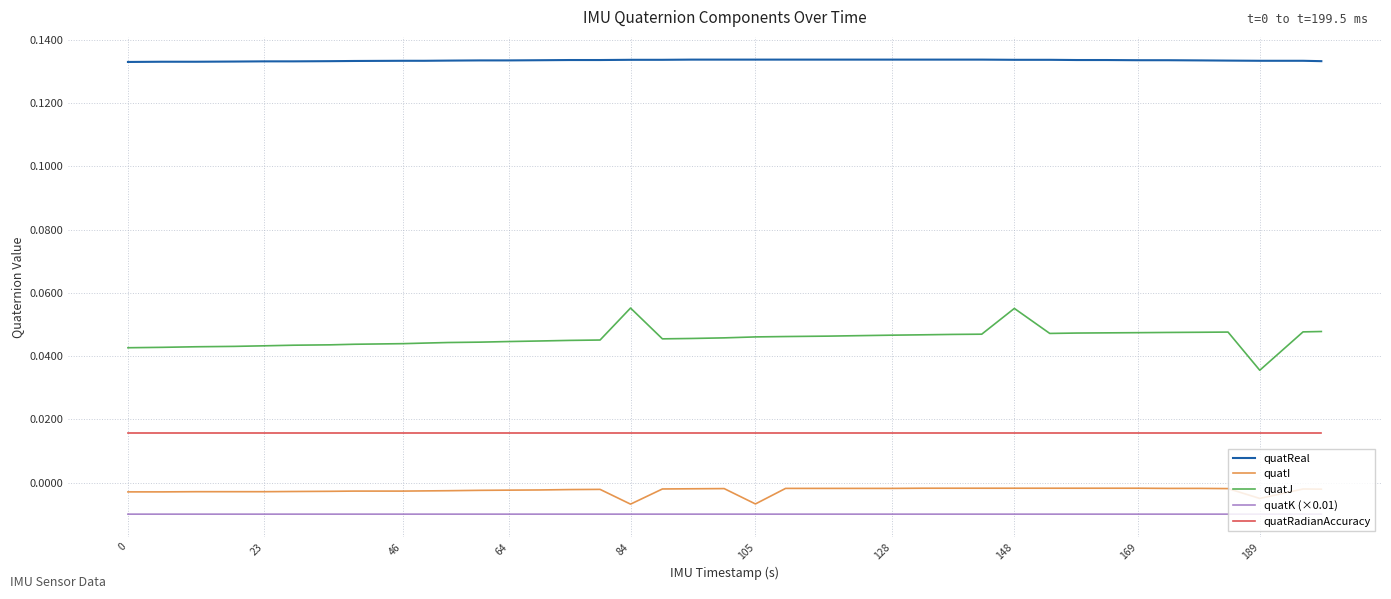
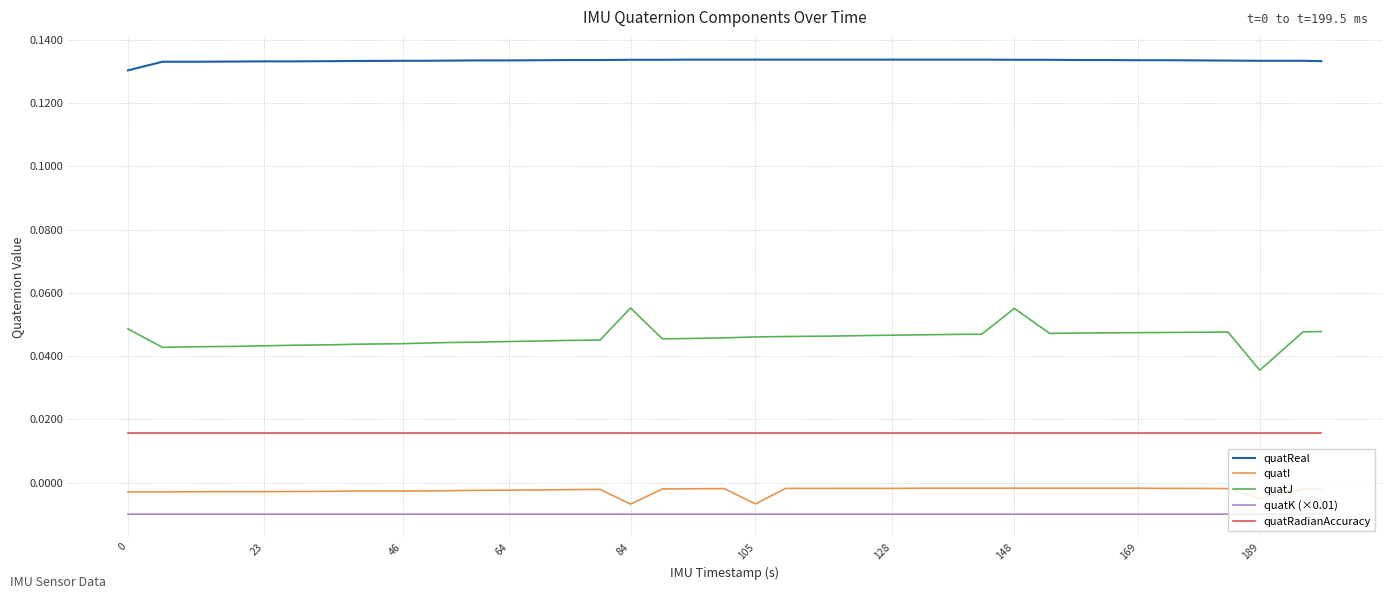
quatReal, 0: 0.133 -> 0.130
quatJ, 0: 0.043 -> 0.049
